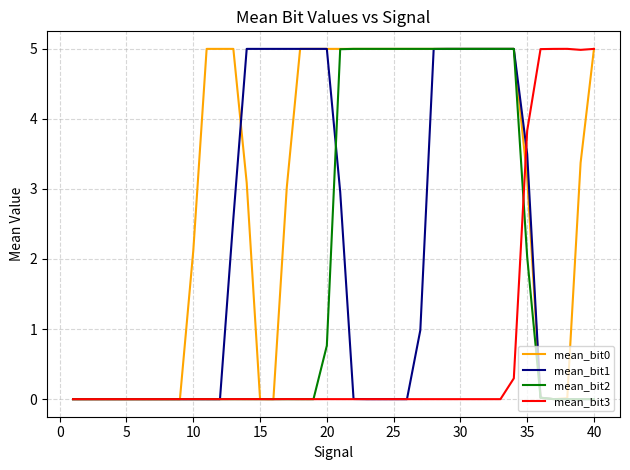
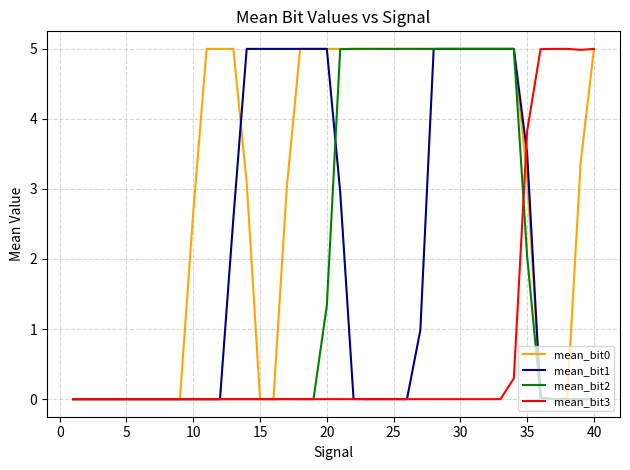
mean_bit0, 10: 2.1 -> 2.7
mean_bit2, 20: 0.8 -> 1.3
